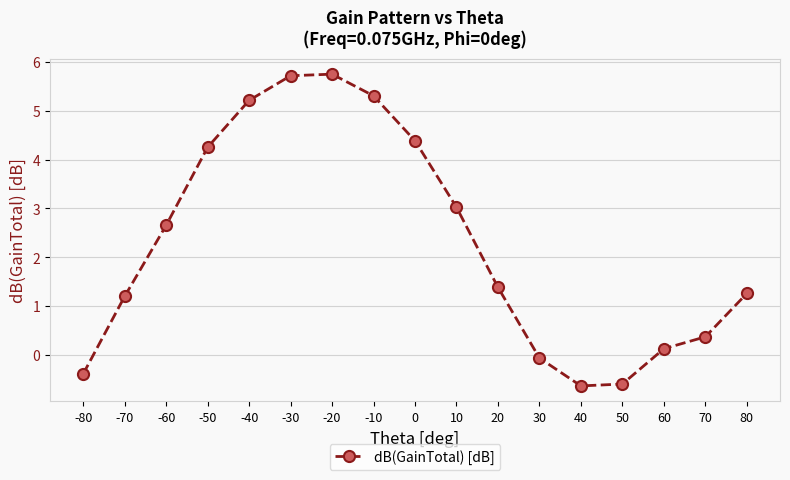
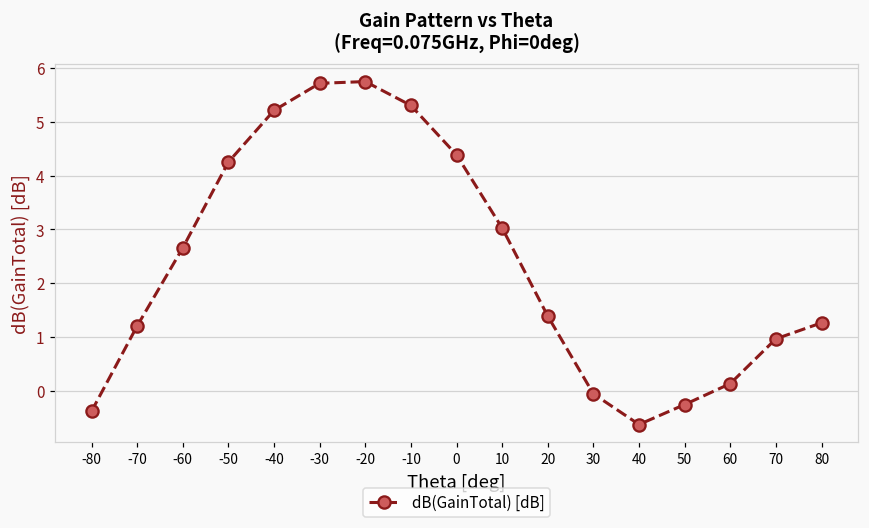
50: -0.6 -> -0.3
70: 0.4 -> 1.0
